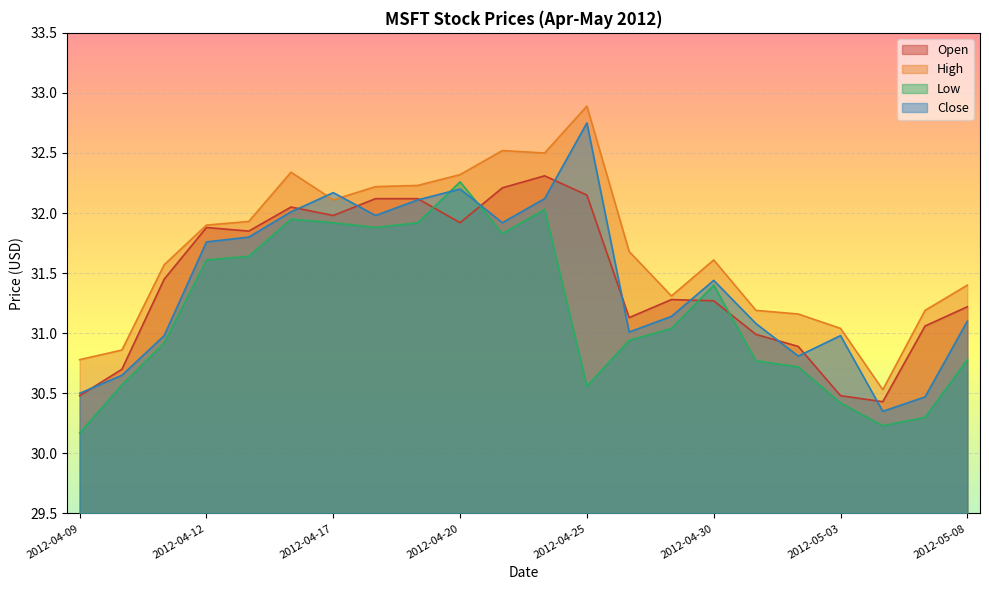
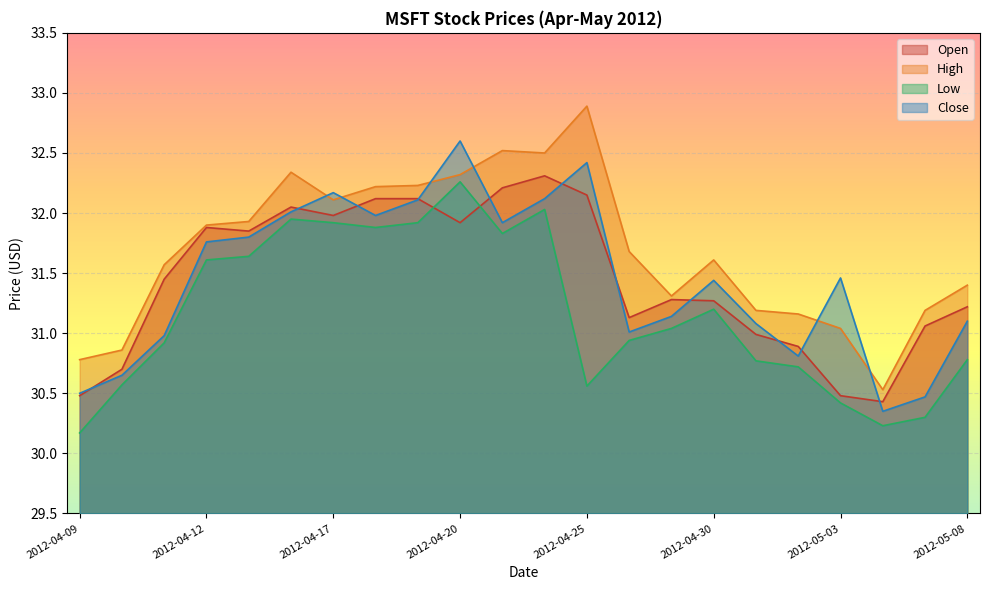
Close, 2012-04-20: 32.2 -> 32.6
Close, 2012-04-25: 32.75 -> 32.42
Low, 2012-04-30: 31.4 -> 31.2
Close, 2012-05-03: 30.98 -> 31.46
